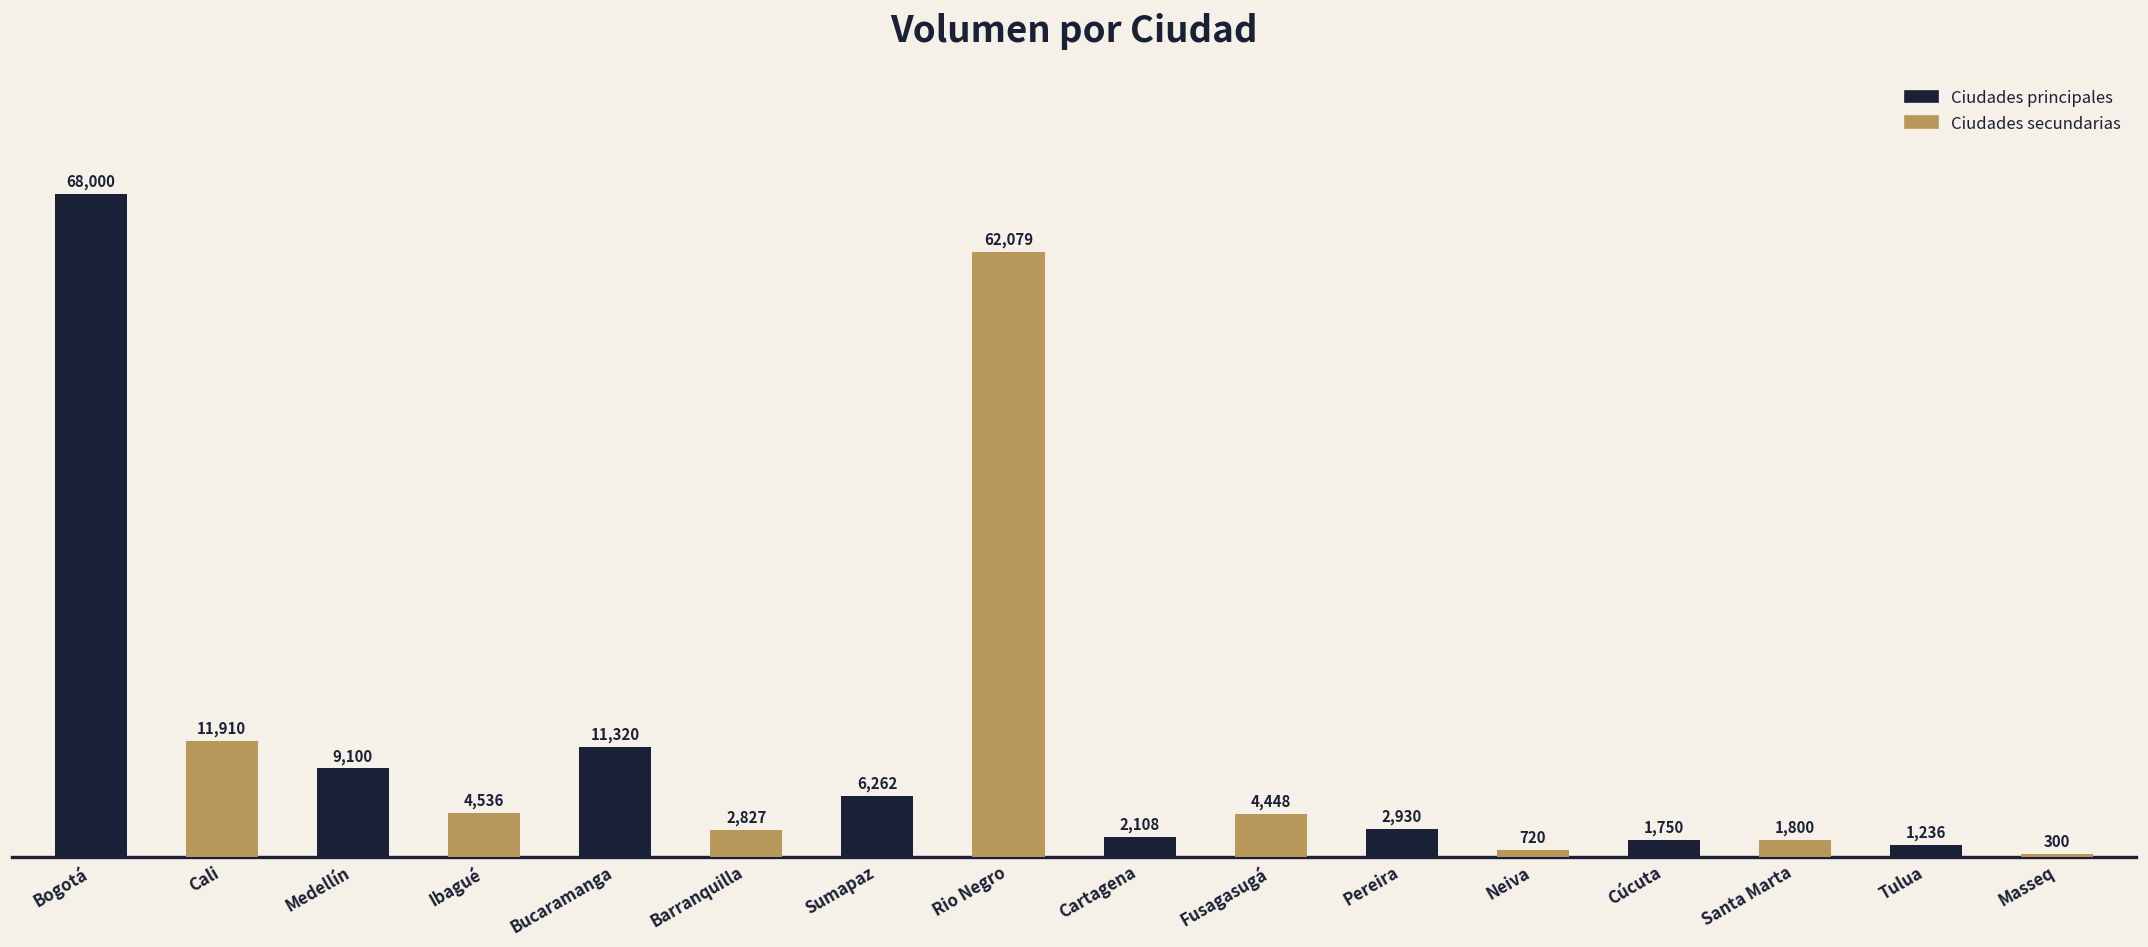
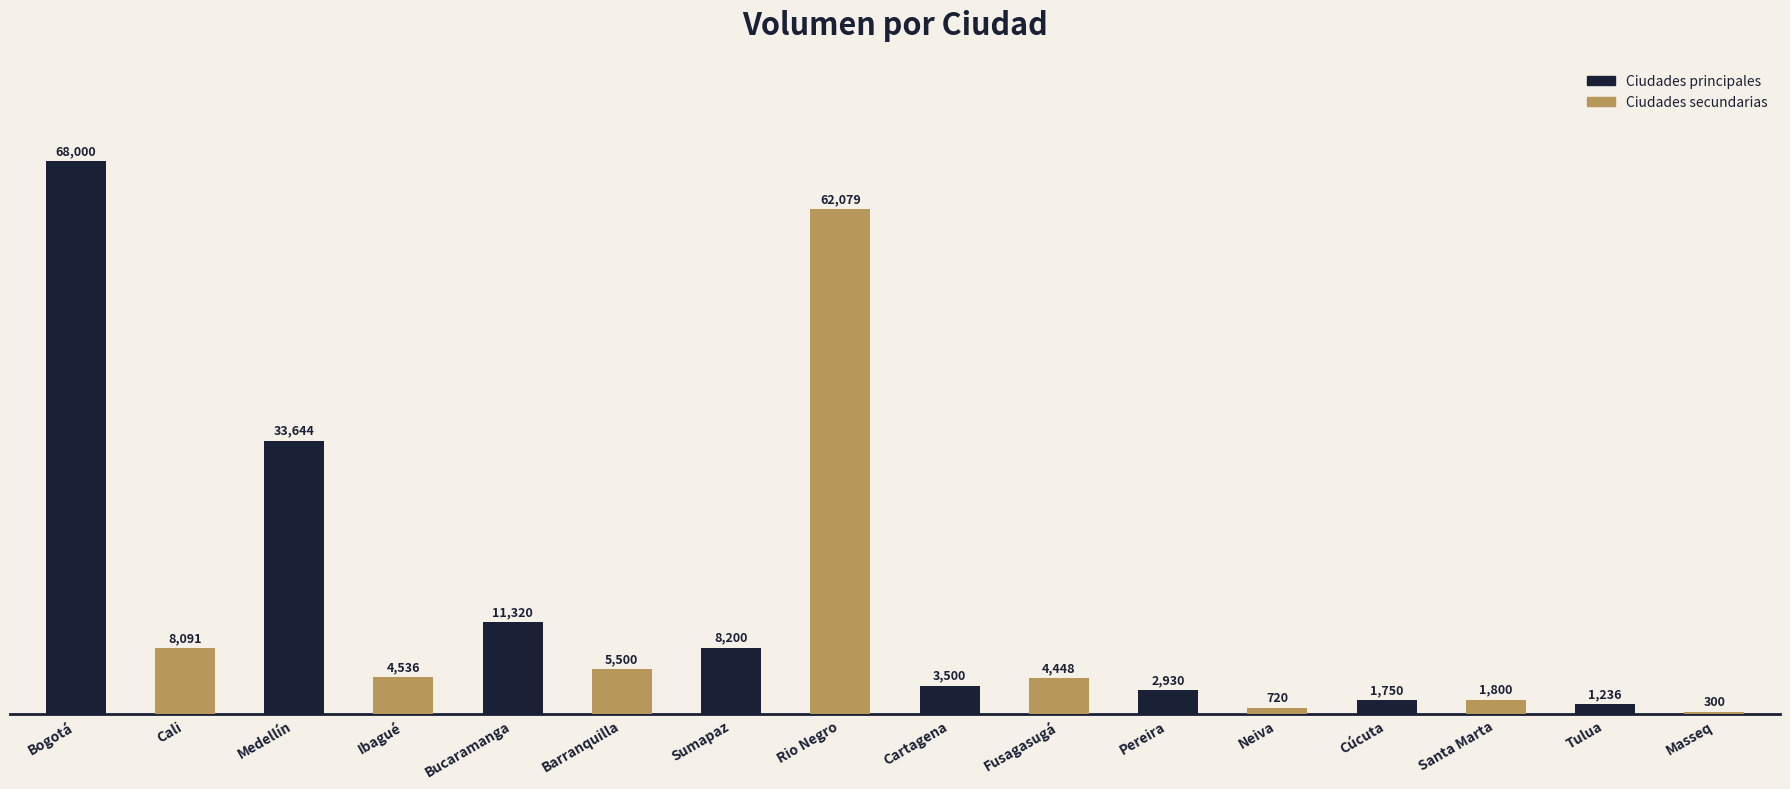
Cali: 11,910 -> 8,091
Medellín: 9,100 -> 33,644
Barranquilla: 2,827 -> 5,500
Sumapaz: 6,262 -> 8,200
Cartagena: 2,108 -> 3,500
